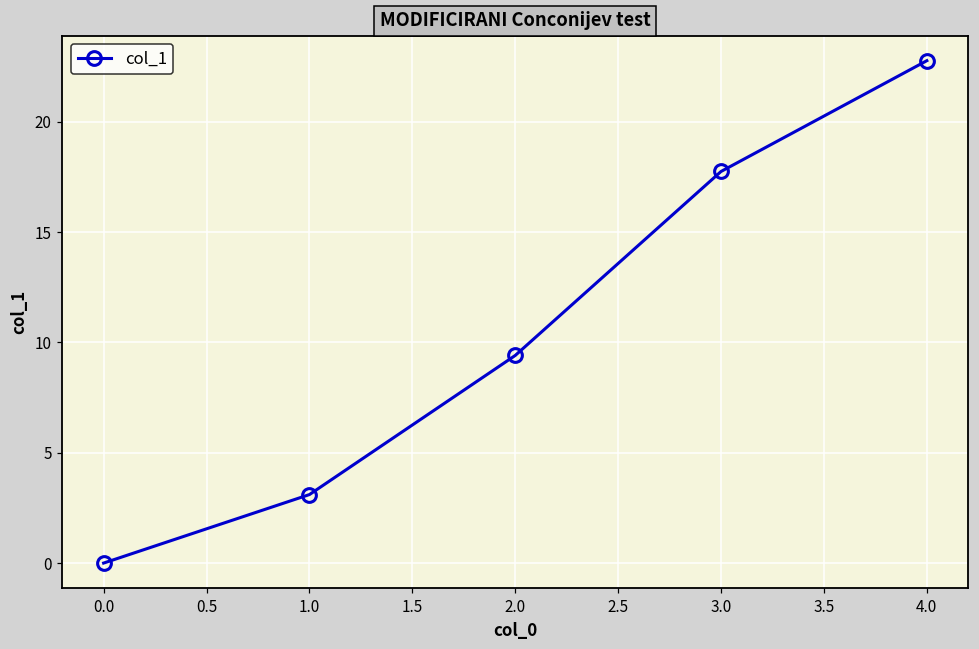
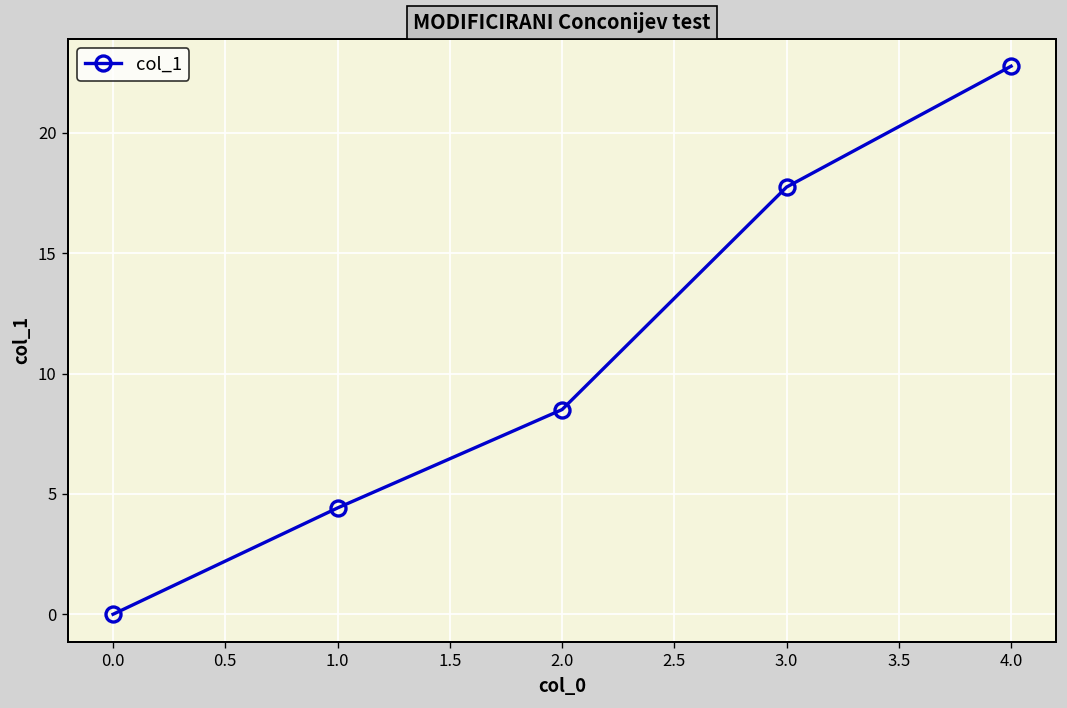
1.0: 3.1 -> 4.4
2.0: 9.4 -> 8.5
